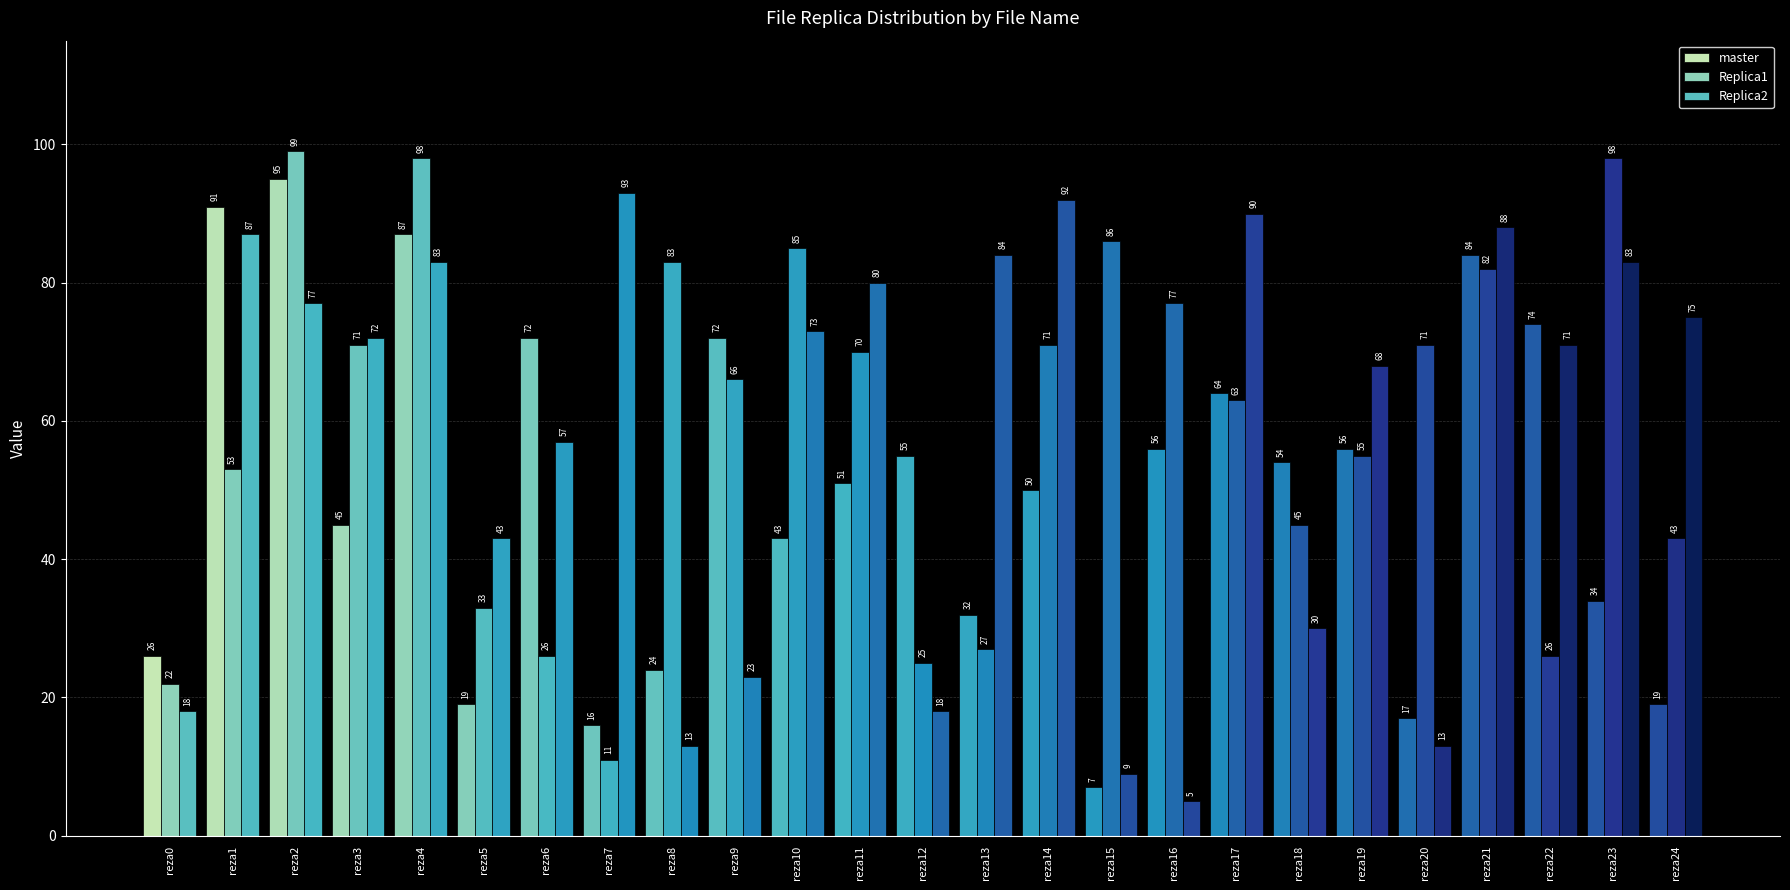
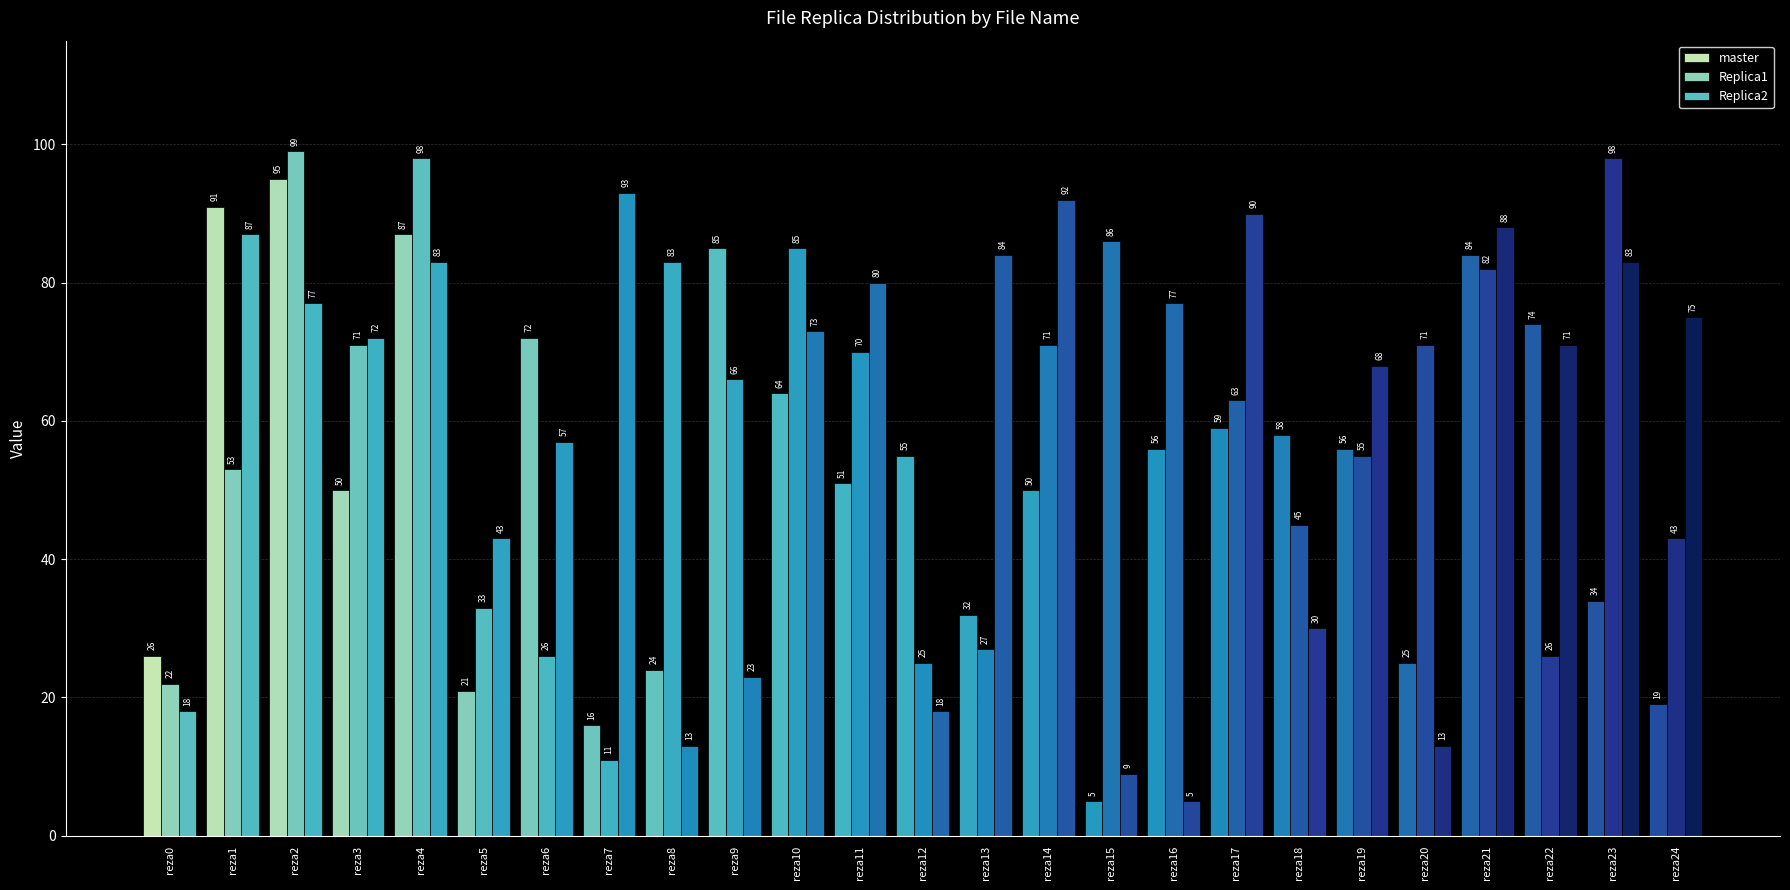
master, reza3: 45 -> 50
master, reza5: 19 -> 21
master, reza9: 72 -> 85
master, reza10: 43 -> 64
master, reza15: 7 -> 5
master, reza17: 64 -> 59
master, reza18: 54 -> 58
master, reza20: 17 -> 25
